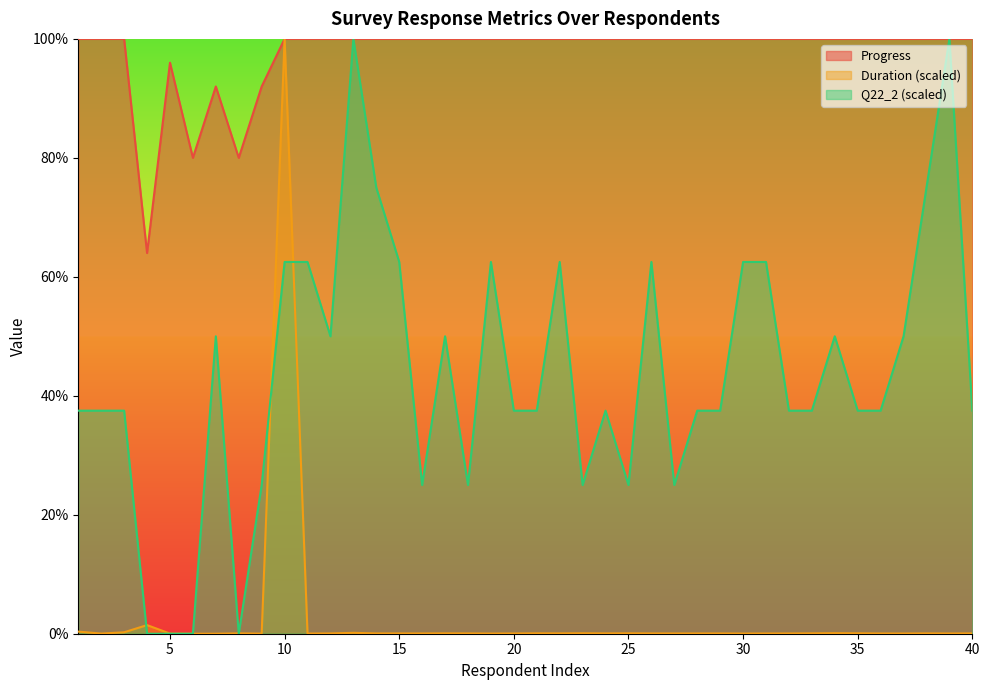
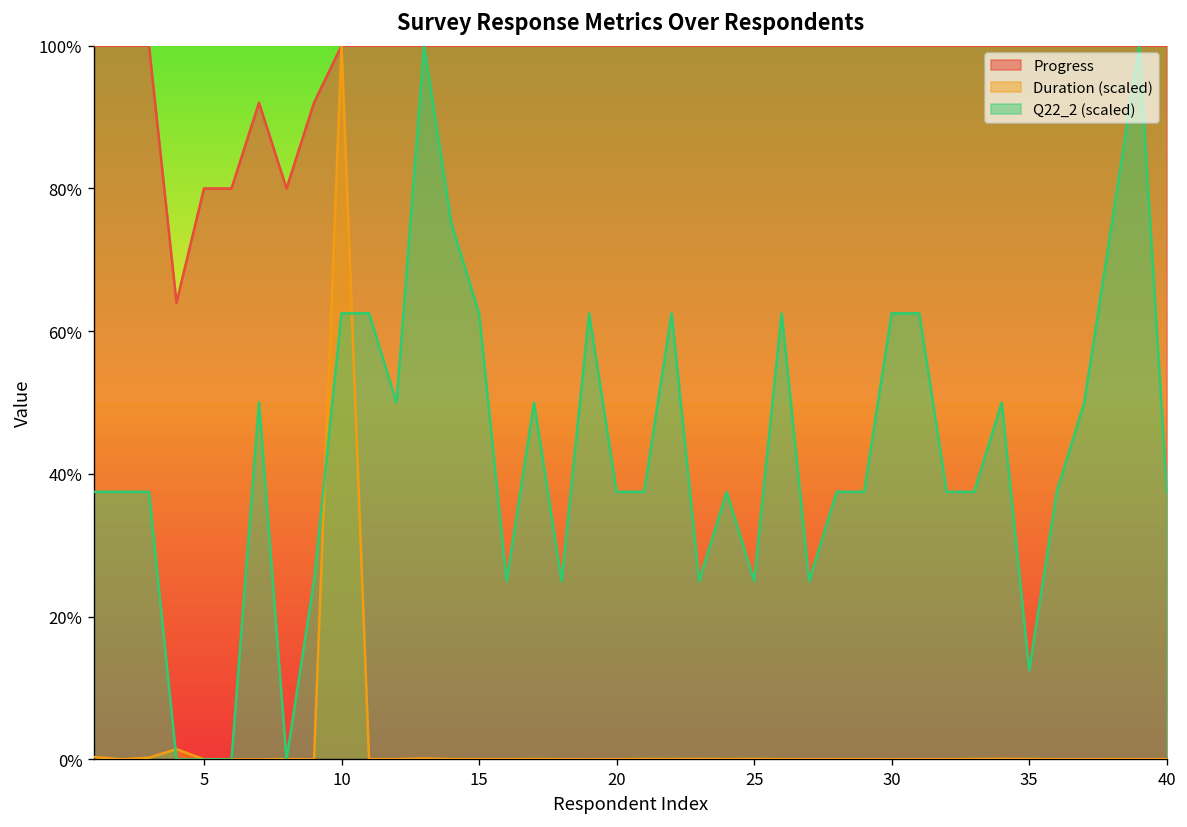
Progress, 5: 96% -> 80%
Q22_2 (scaled), 35: 38% -> 13%
